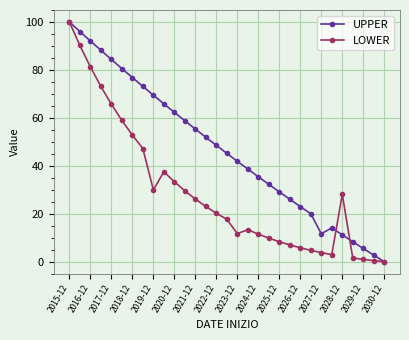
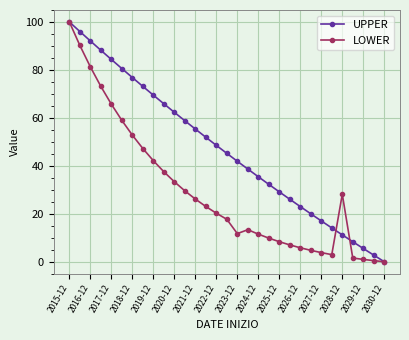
LOWER, 2019-12: 30 -> 42
UPPER, 2027-12: 12 -> 17
